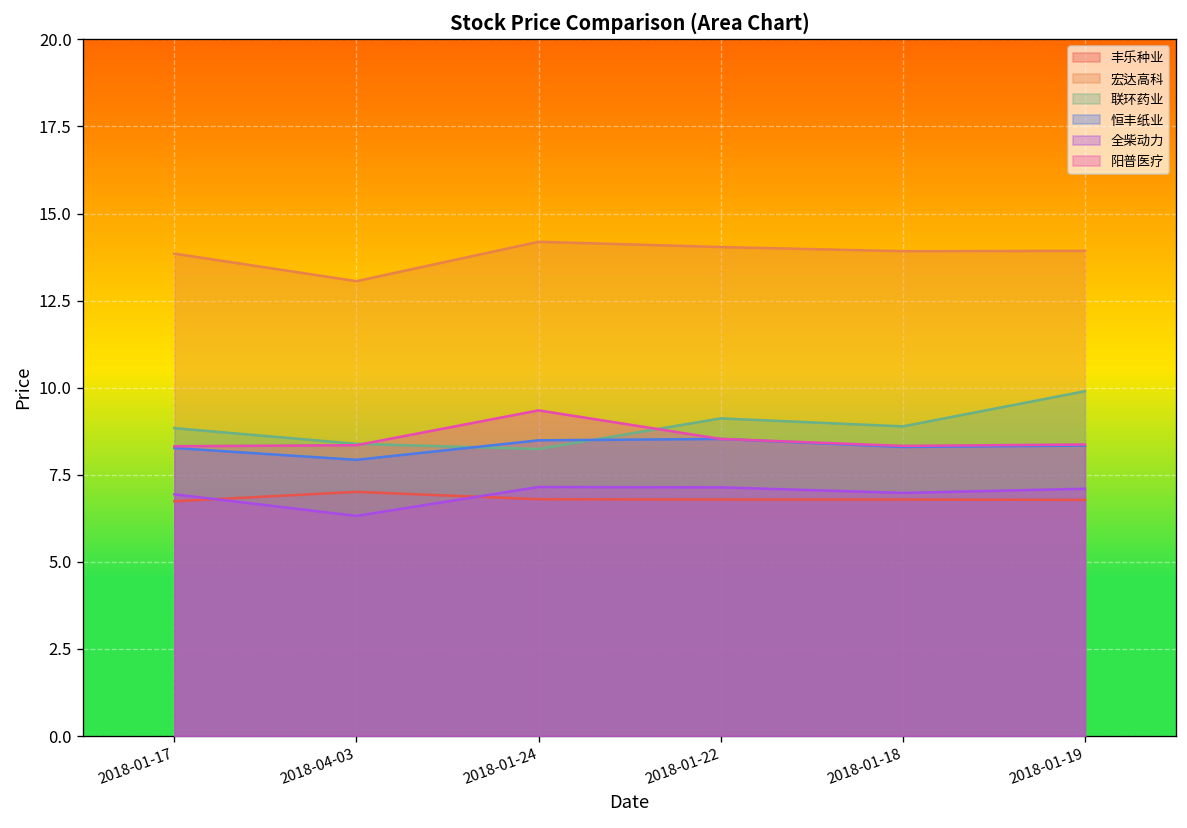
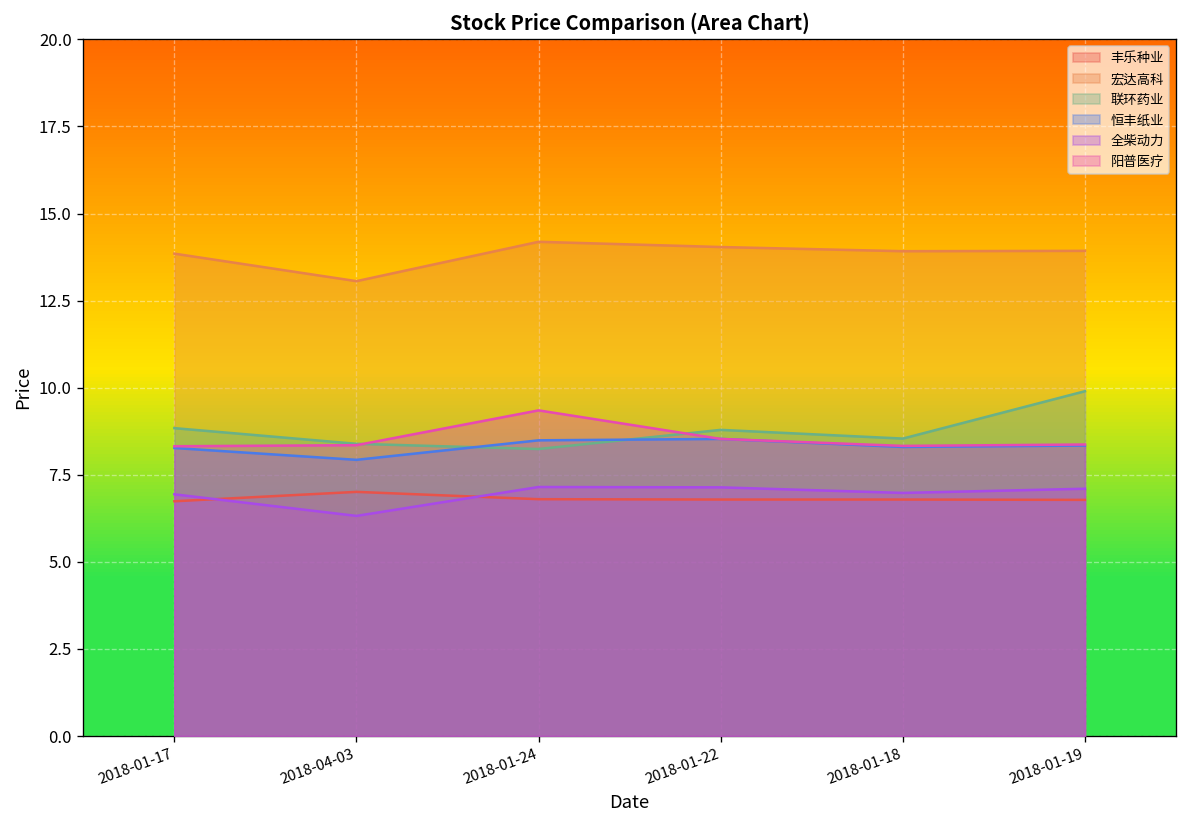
联环药业, 2018-01-22: 9.1 -> 8.8
联环药业, 2018-01-18: 8.9 -> 8.5
